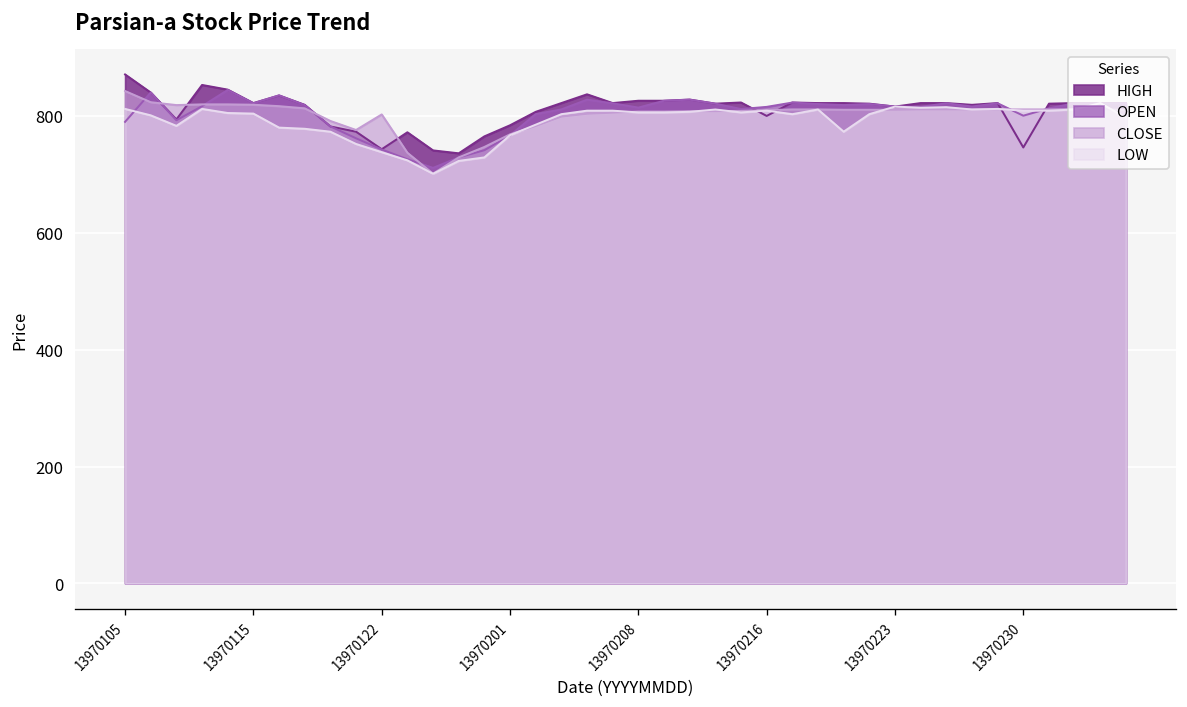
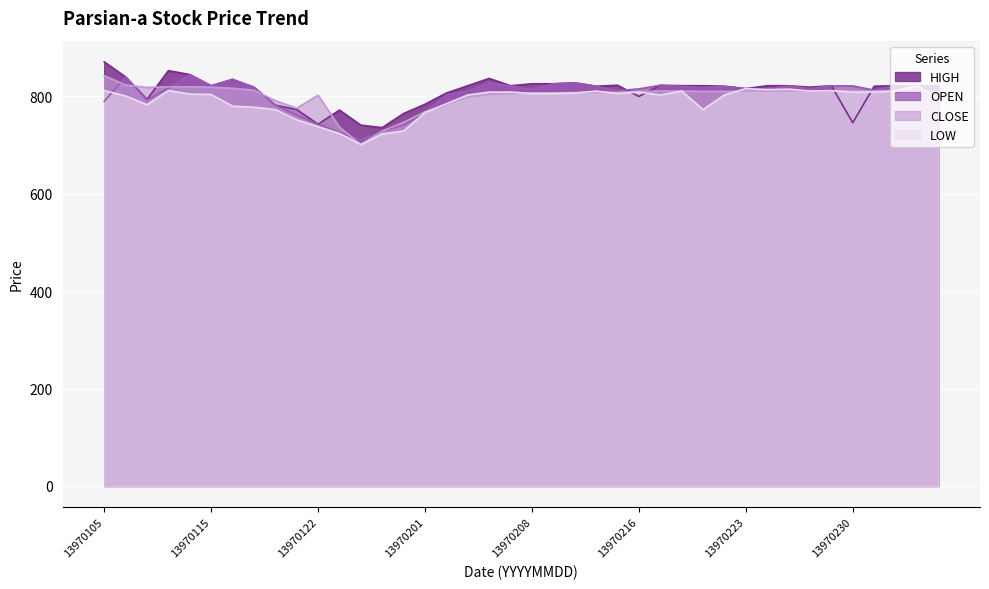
OPEN, 13970230: 800 -> 820
